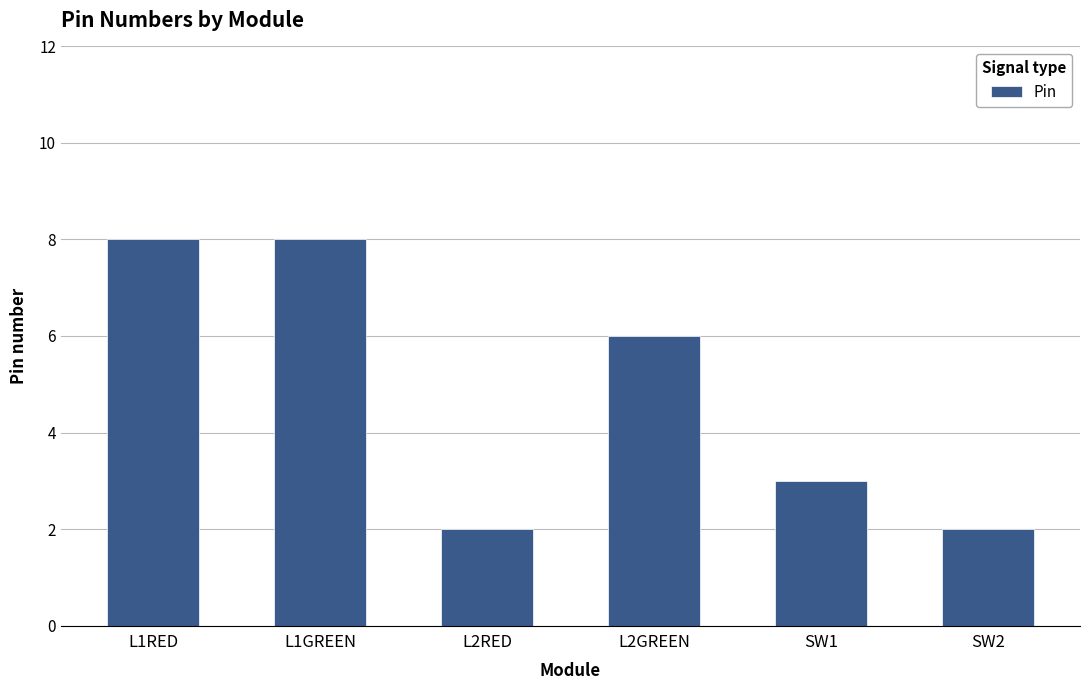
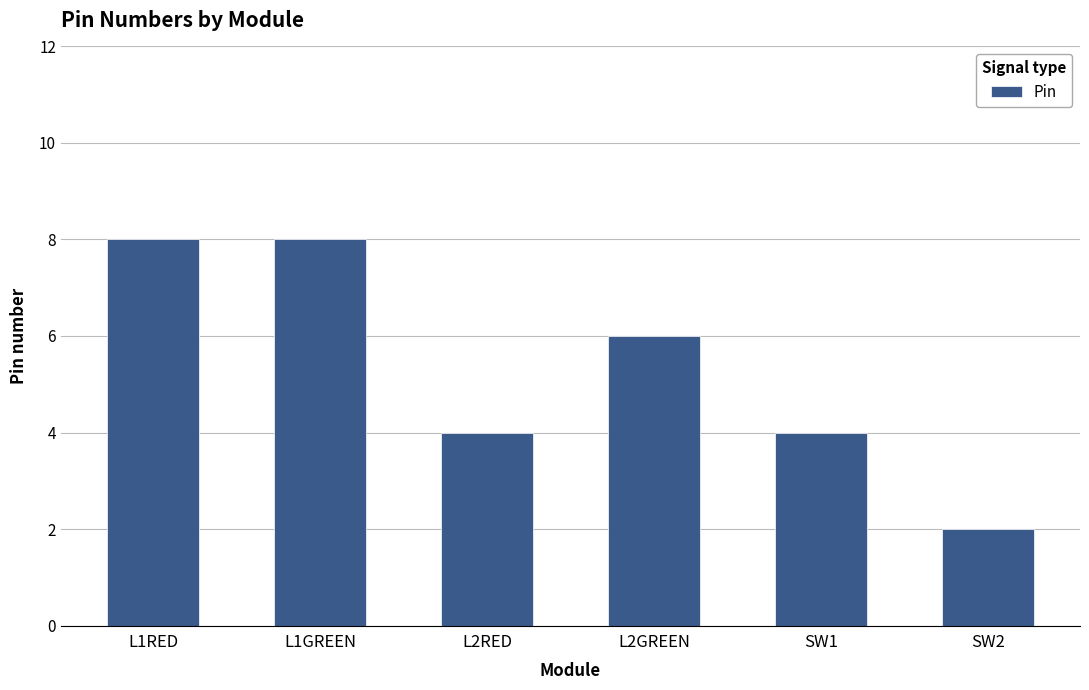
L2RED: 2 -> 4
SW1: 3 -> 4
